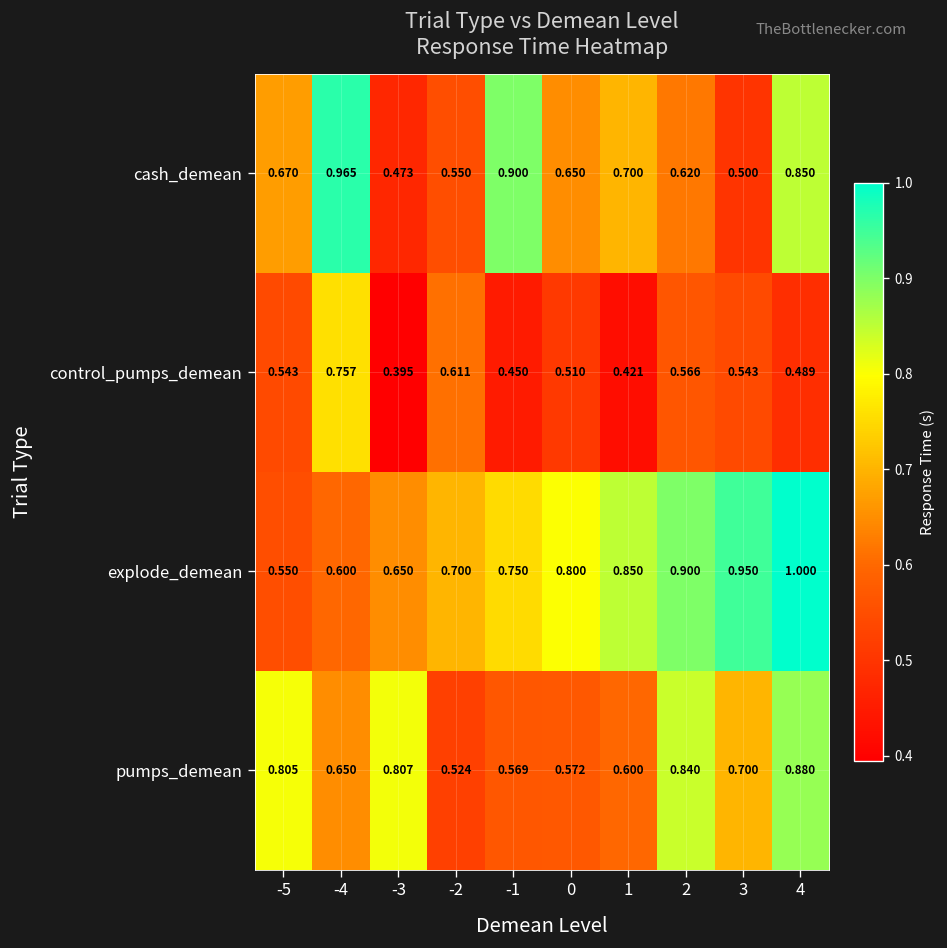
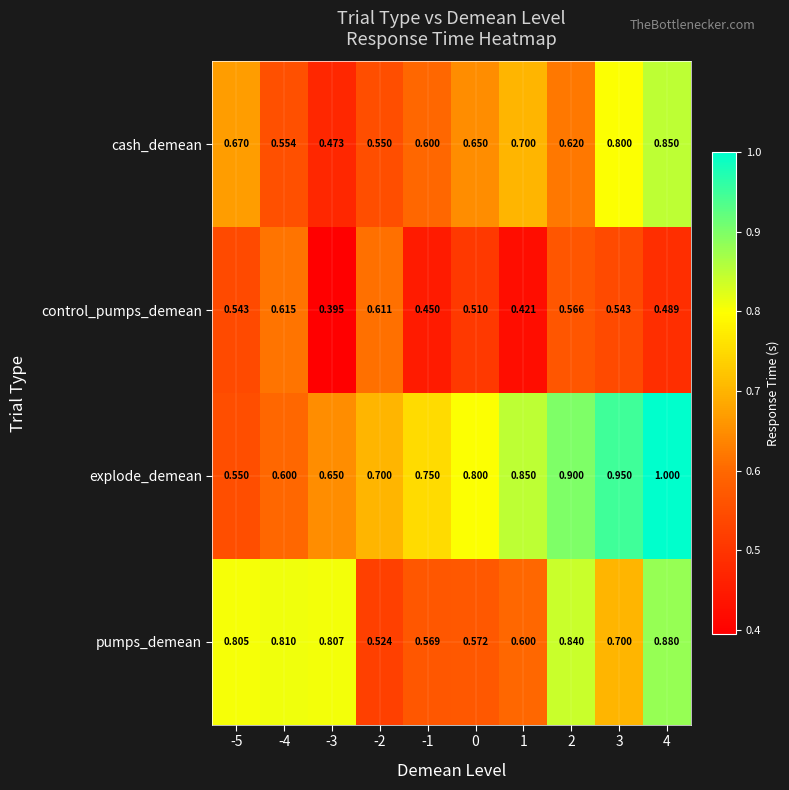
cash_demean, -4: 0.965 -> 0.554
cash_demean, -1: 0.900 -> 0.600
cash_demean, 3: 0.500 -> 0.800
control_pumps_demean, -4: 0.757 -> 0.615
pumps_demean, -4: 0.650 -> 0.810
